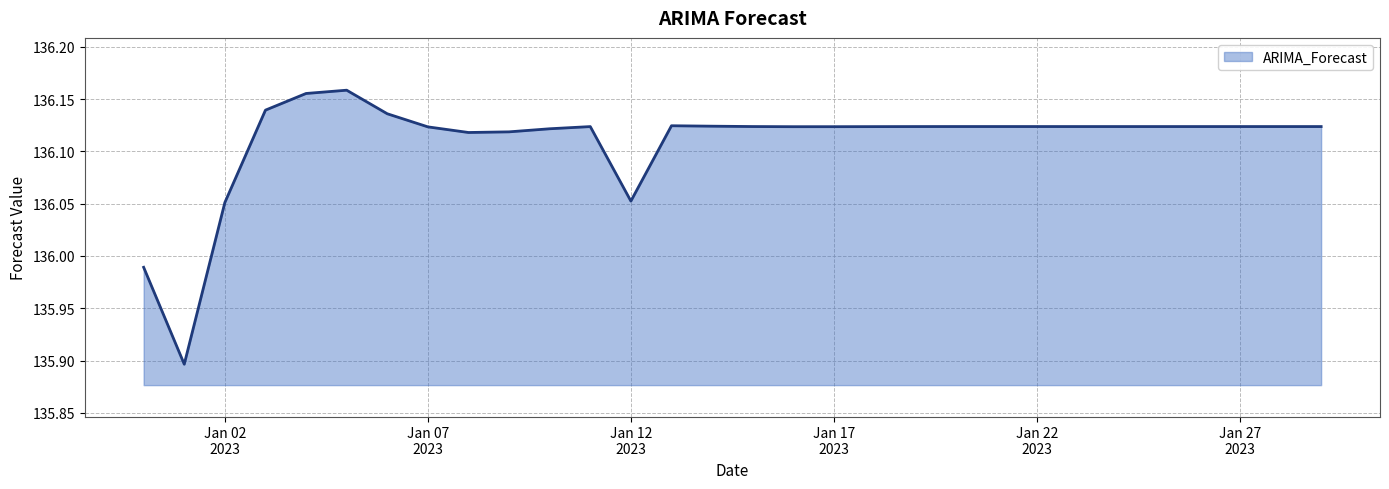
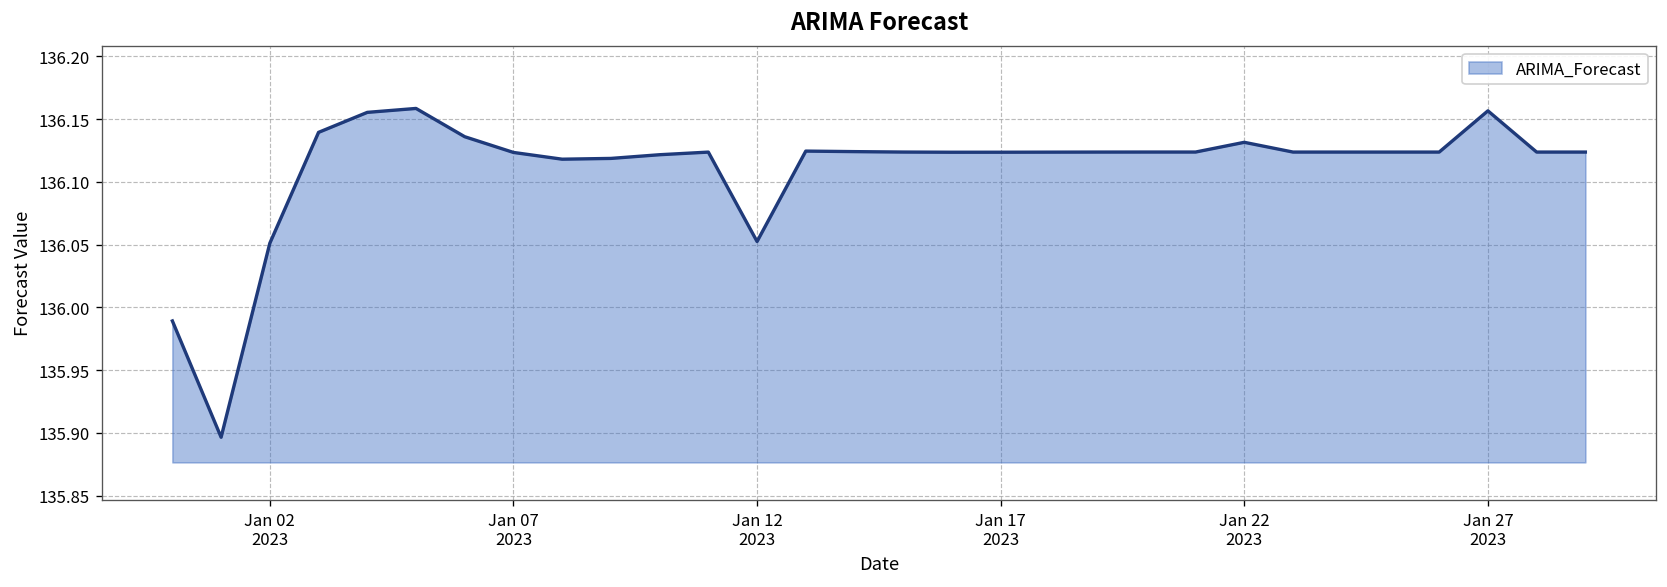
Jan 22 2023: 136.124 -> 136.131
Jan 27 2023: 136.124 -> 136.157
